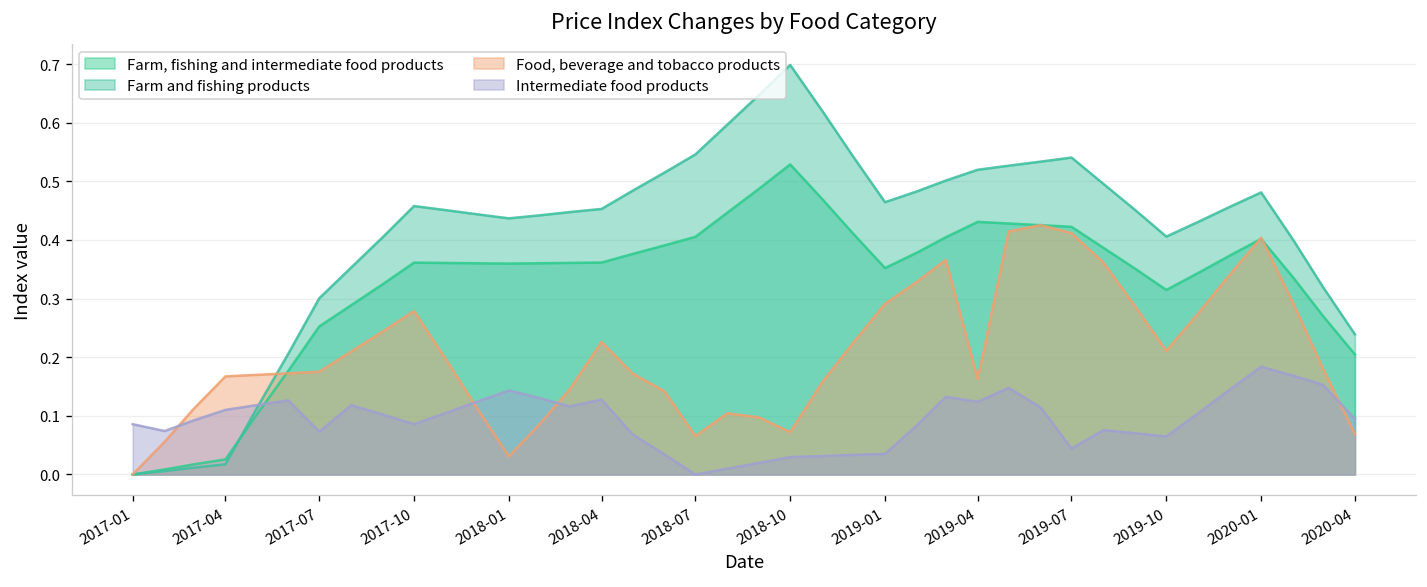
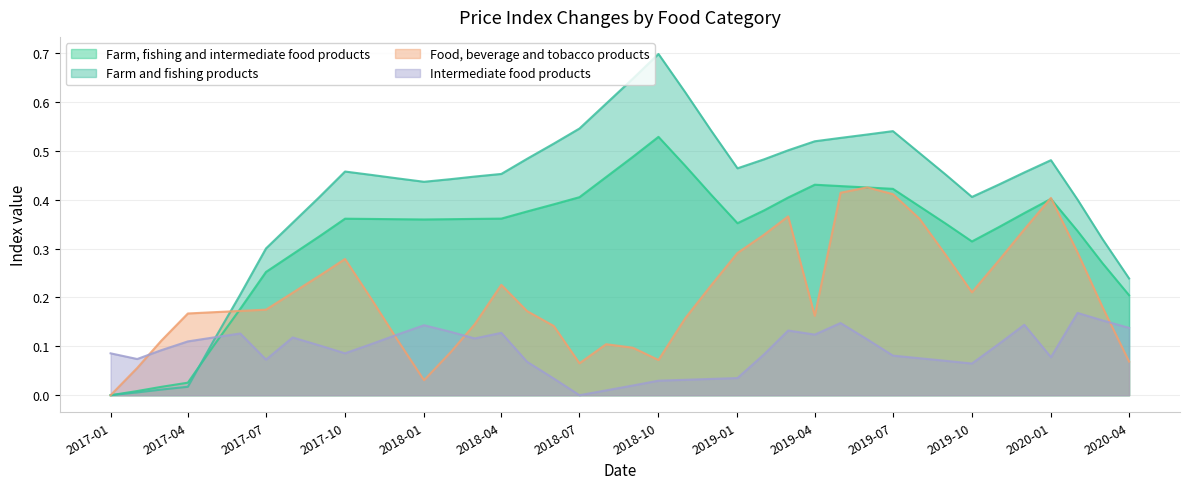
Intermediate food products, 2019-07: 0.04 -> 0.08
Intermediate food products, 2020-01: 0.18 -> 0.08
Intermediate food products, 2020-04: 0.09 -> 0.14
